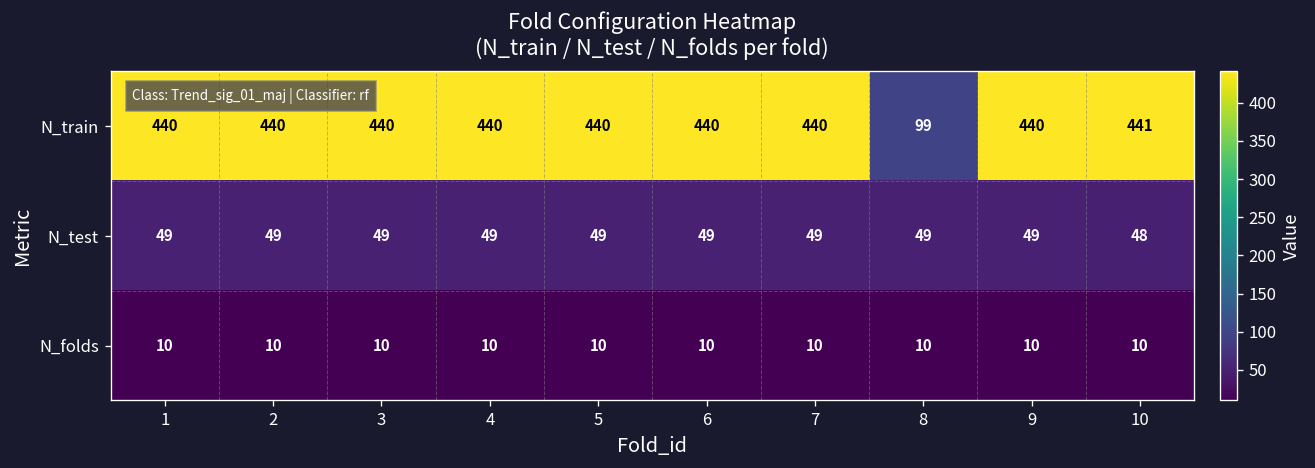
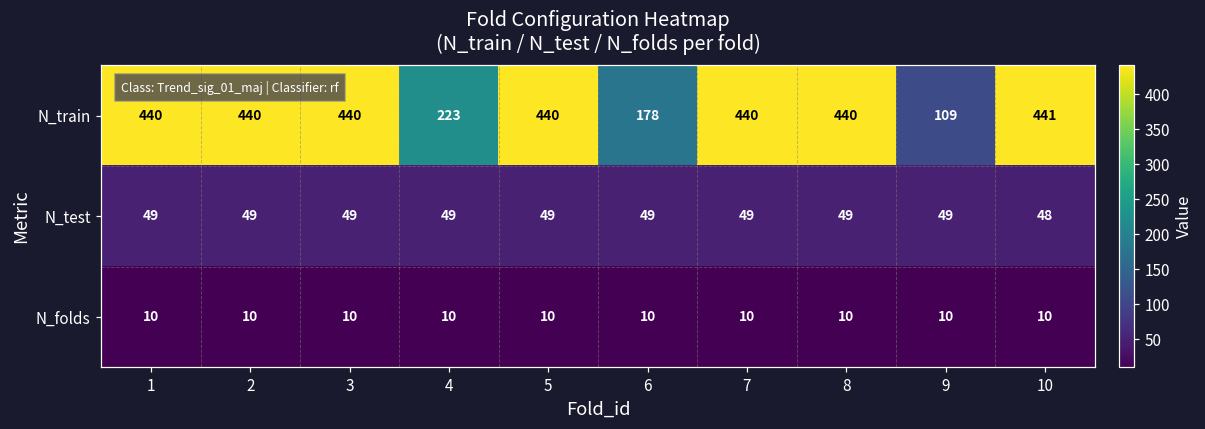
N_train, 4: 440 -> 223
N_train, 6: 440 -> 178
N_train, 8: 99 -> 440
N_train, 9: 440 -> 109
